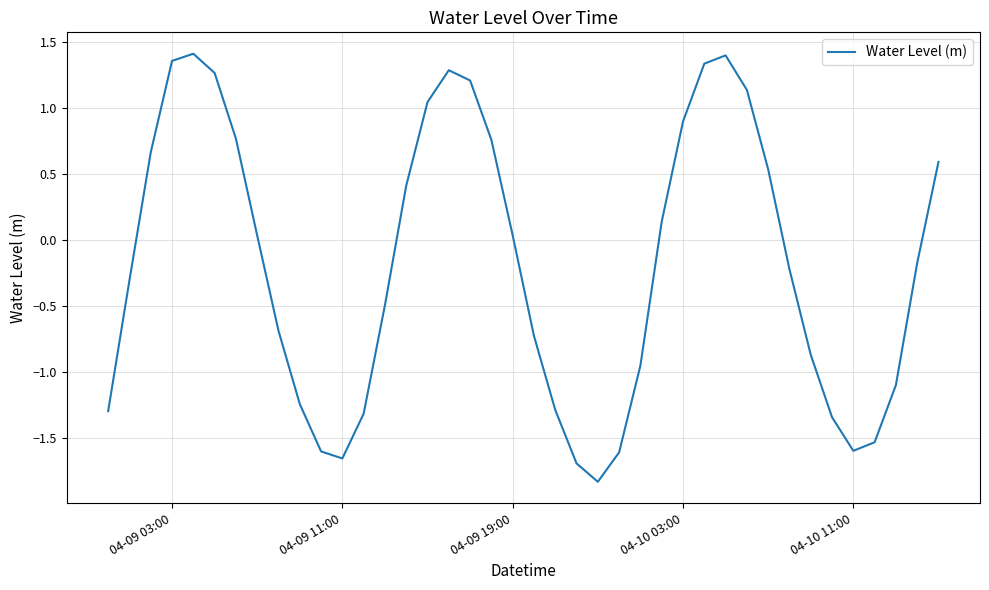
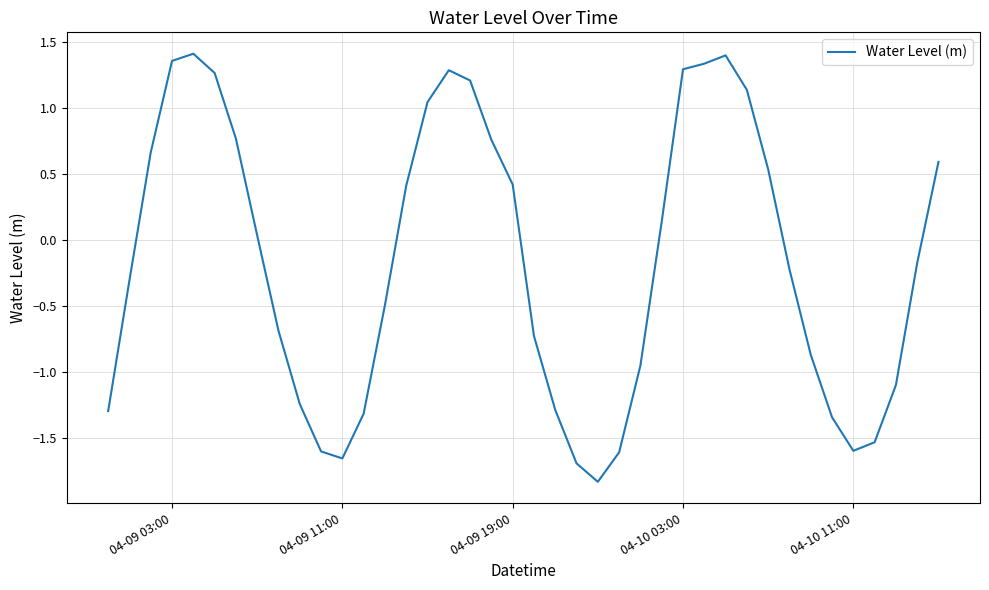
04-09 19:00: 0.04 -> 0.42
04-10 03:00: 0.90 -> 1.30
